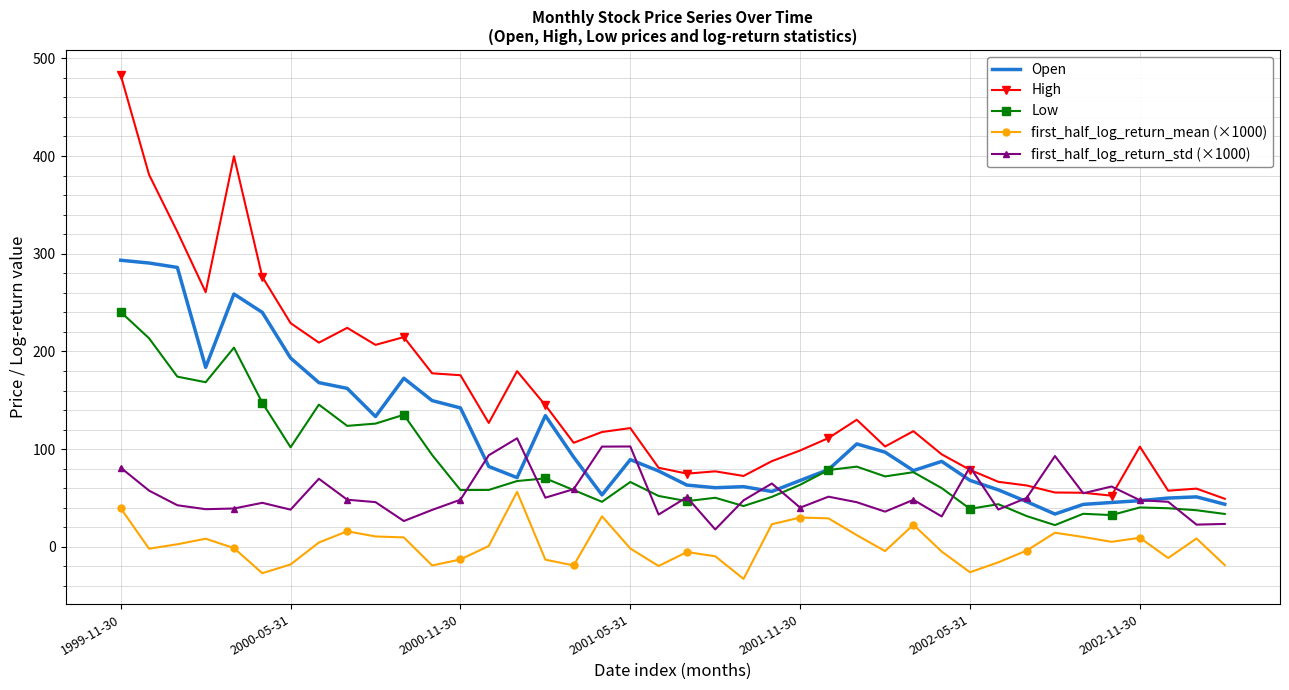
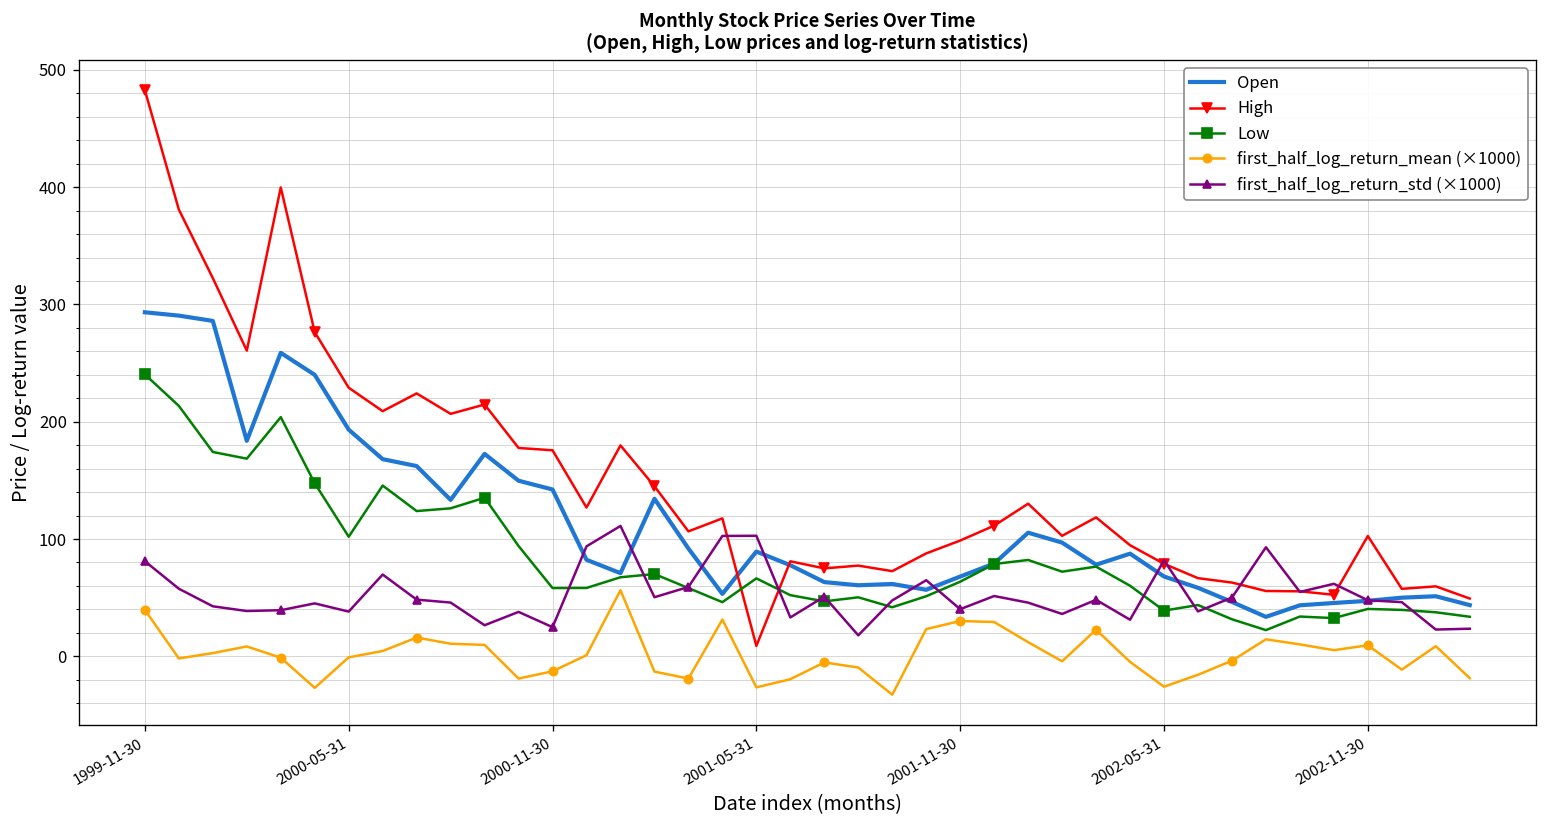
first_half_log_return_mean (×1000), 2000-05-31: -20 -> 0
first_half_log_return_std (×1000), 2000-11-30: 50 -> 20
High, 2001-05-31: 120 -> 10
first_half_log_return_mean (×1000), 2001-05-31: 0 -> -30
